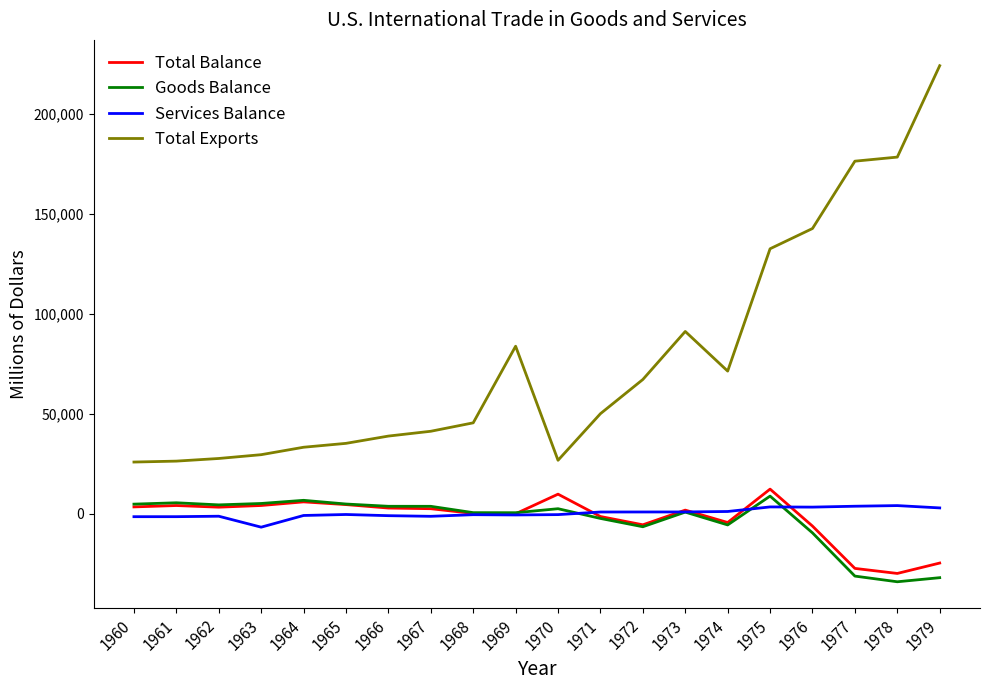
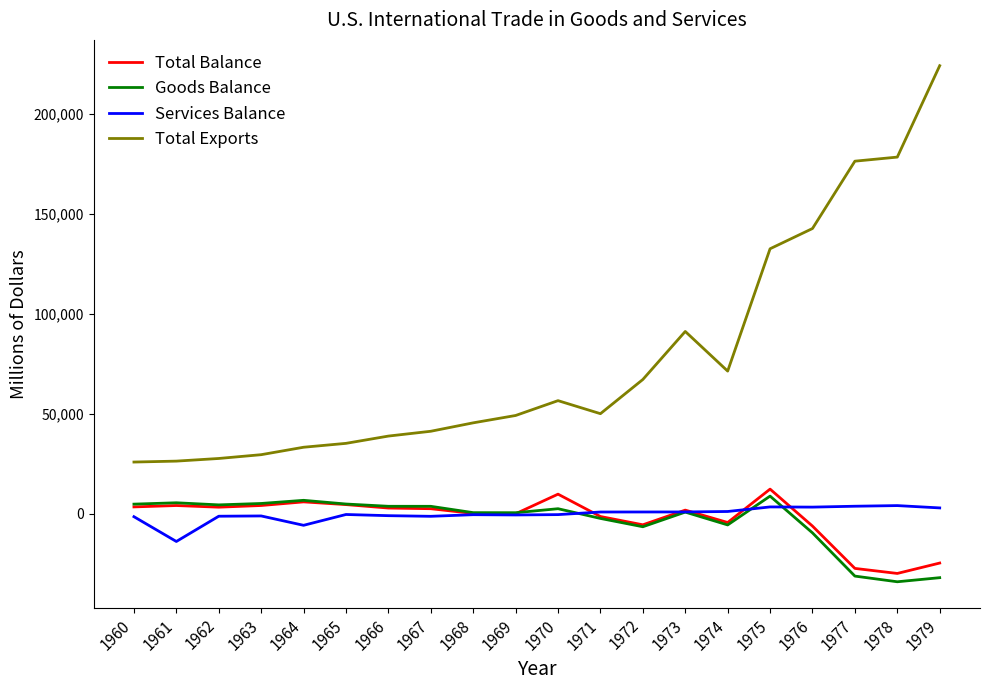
Services Balance, 1961: -1,000 -> -14,000
Services Balance, 1963: -7,000 -> -1,000
Services Balance, 1964: -1,000 -> -6,000
Total Exports, 1969: 84,000 -> 49,000
Total Exports, 1970: 27,000 -> 57,000
